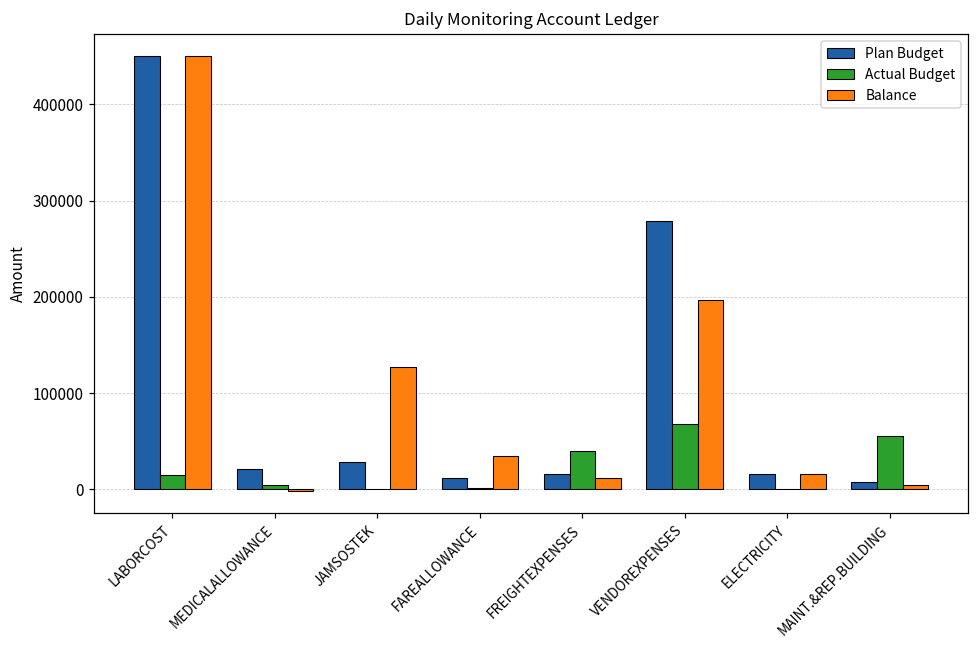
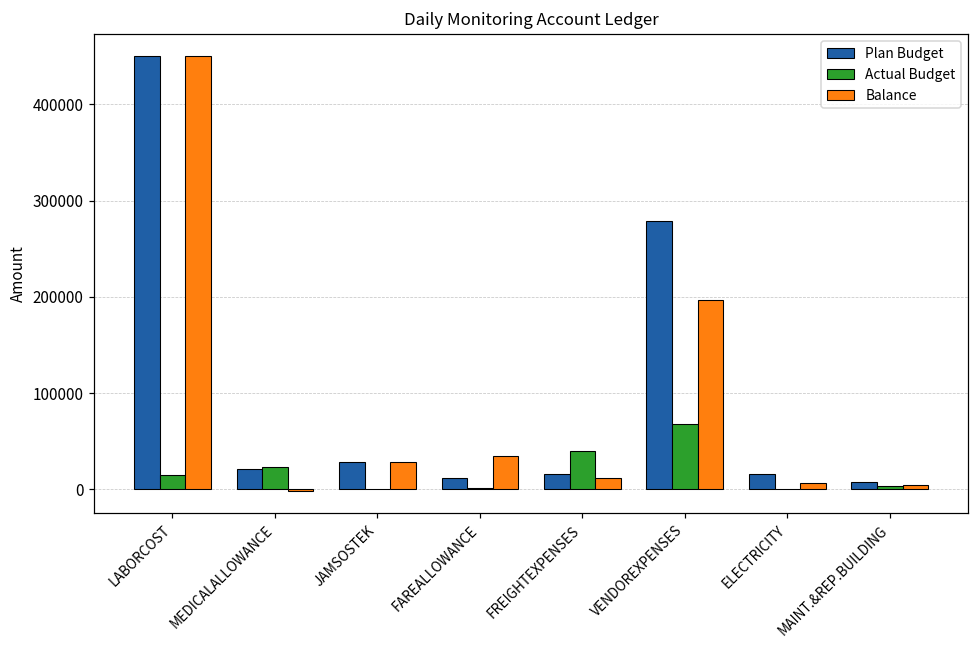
Actual Budget, MEDICALALLOWANCE: 0 -> 20000
Balance, JAMSOSTEK: 130000 -> 30000
Balance, ELECTRICITY: 20000 -> 10000
Actual Budget, MAINT.&REP.BUILDING: 60000 -> 0
